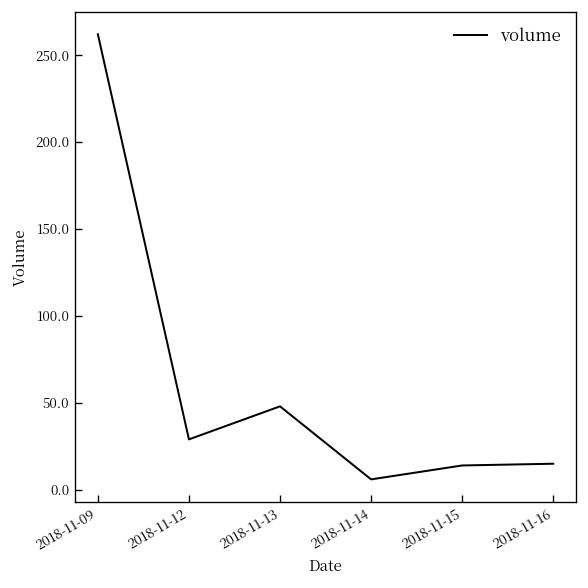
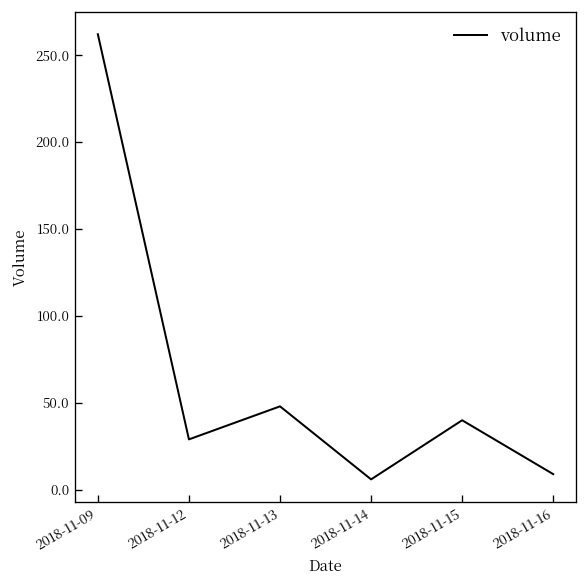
2018-11-15: 14 -> 40
2018-11-16: 15 -> 9
